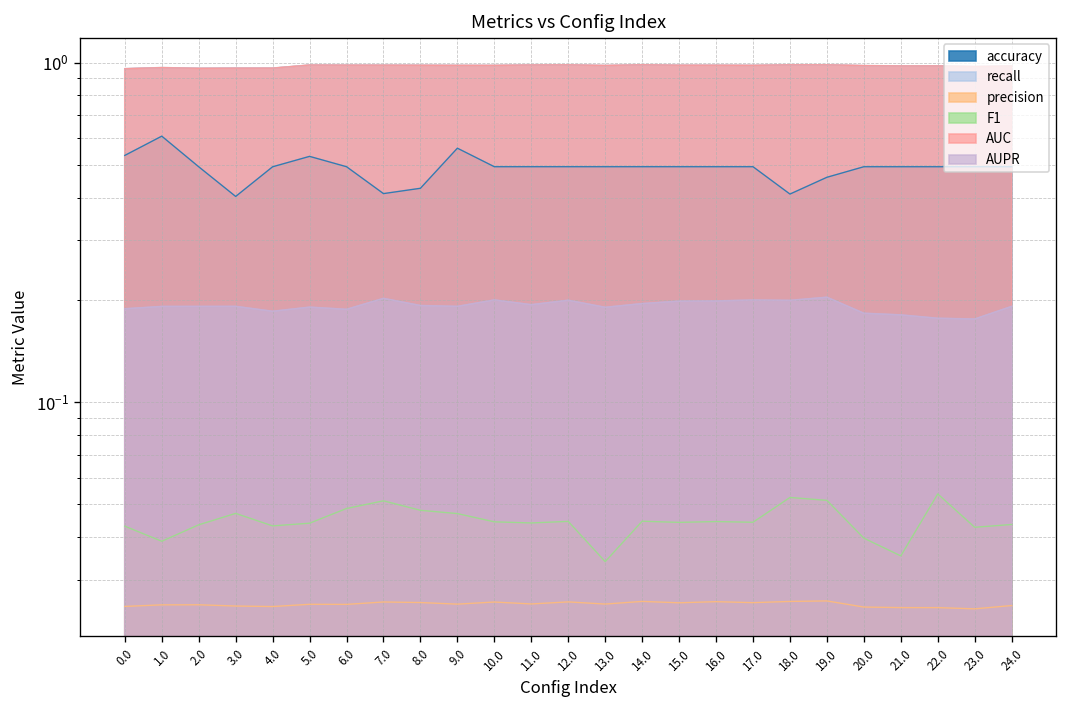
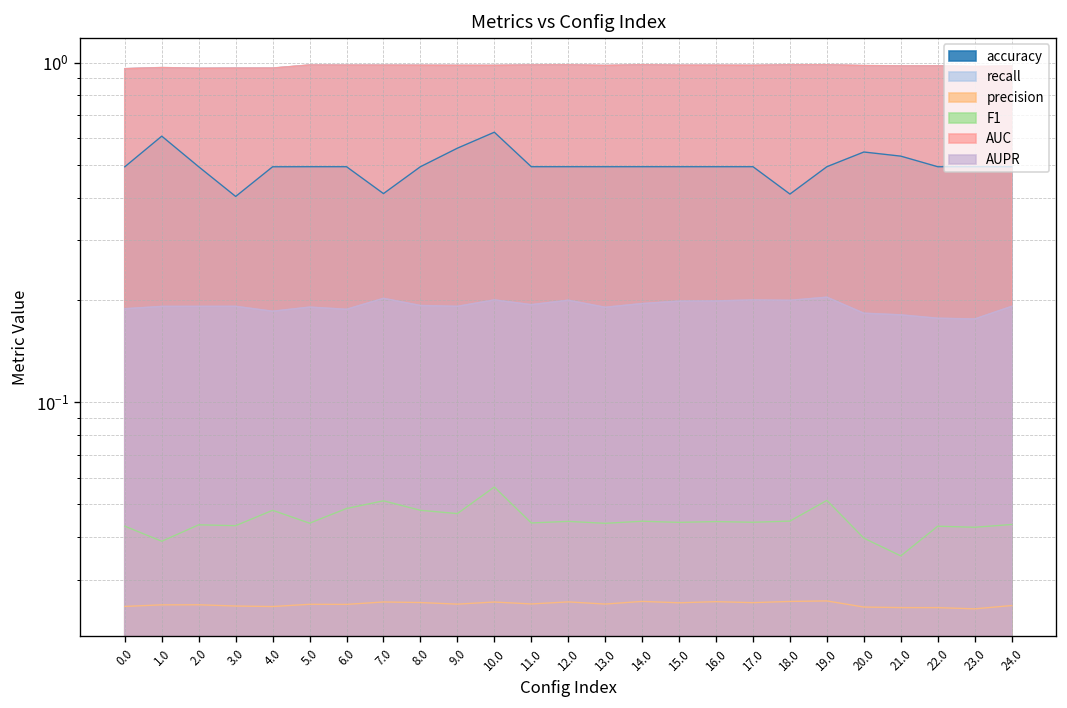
accuracy, 0.0: 0.53 -> 0.49
F1, 3.0: 0.047 -> 0.043
F1, 4.0: 0.043 -> 0.048
accuracy, 5.0: 0.53 -> 0.49
accuracy, 8.0: 0.43 -> 0.49
accuracy, 10.0: 0.49 -> 0.62
F1, 10.0: 0.044 -> 0.056
F1, 13.0: 0.034 -> 0.044
F1, 18.0: 0.052 -> 0.045
accuracy, 19.0: 0.46 -> 0.49
accuracy, 20.0: 0.49 -> 0.55
accuracy, 21.0: 0.49 -> 0.53
F1, 22.0: 0.054 -> 0.043
